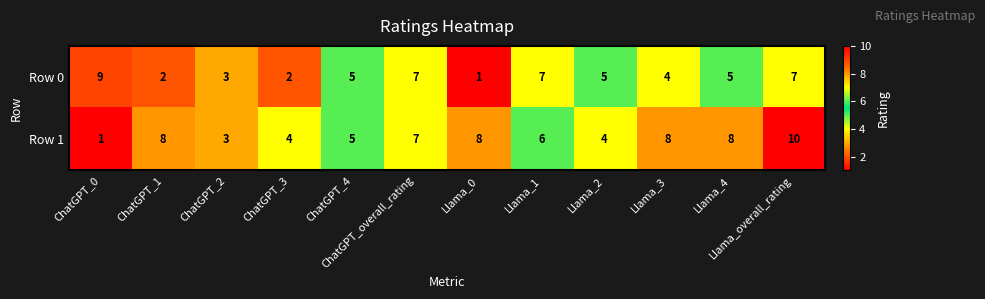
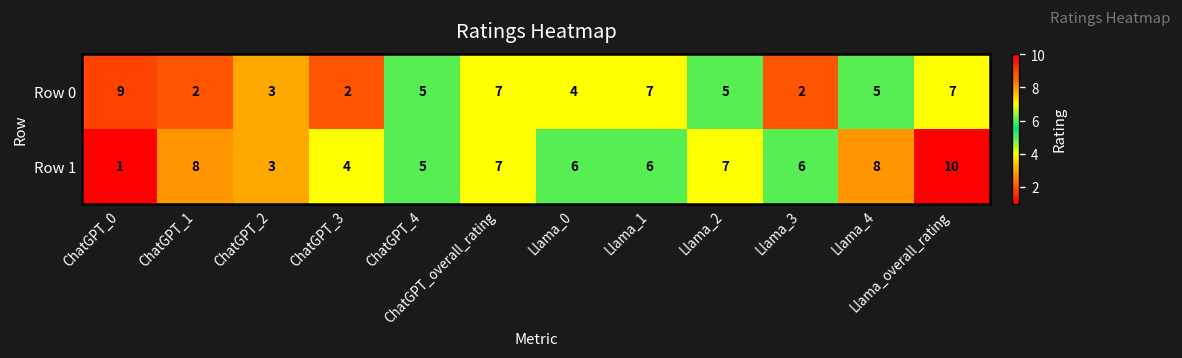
Row 0, Llama_0: 1 -> 4
Row 0, Llama_3: 4 -> 2
Row 1, Llama_0: 8 -> 6
Row 1, Llama_2: 4 -> 7
Row 1, Llama_3: 8 -> 6
